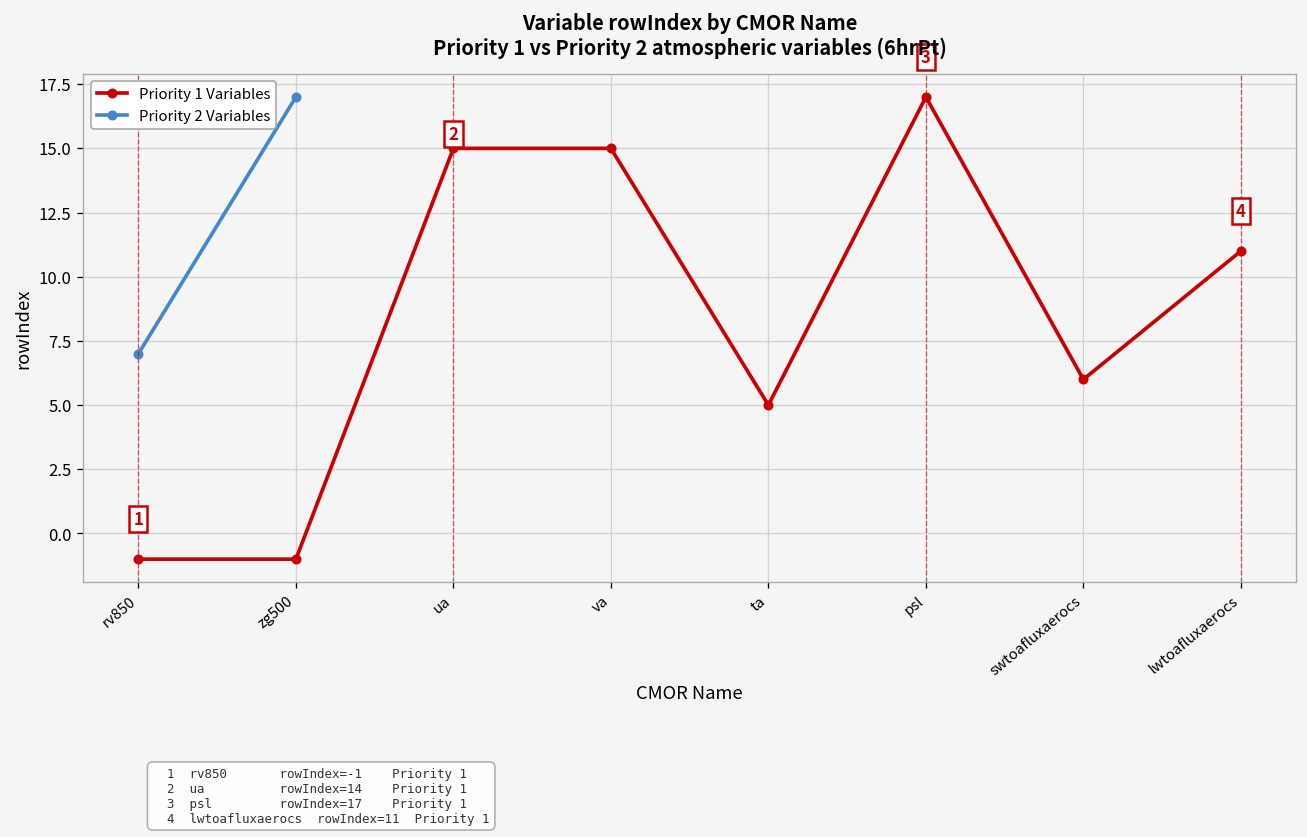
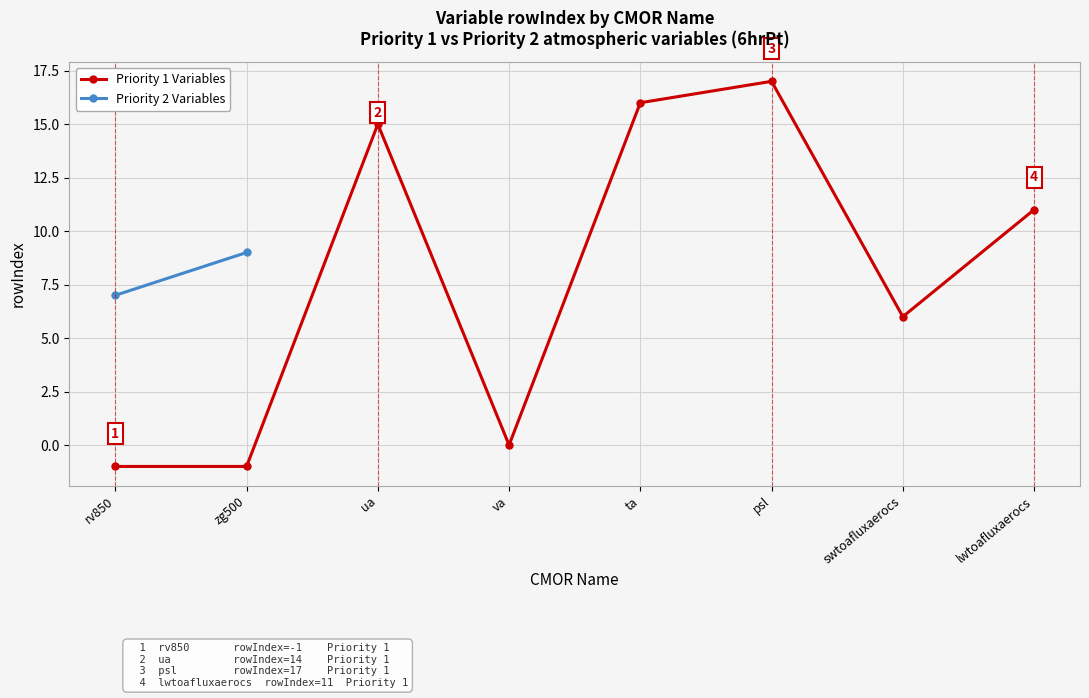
Priority 2 Variables, zg500: 17 -> 9
Priority 1 Variables, va: 15 -> 0
Priority 1 Variables, ta: 5 -> 16
